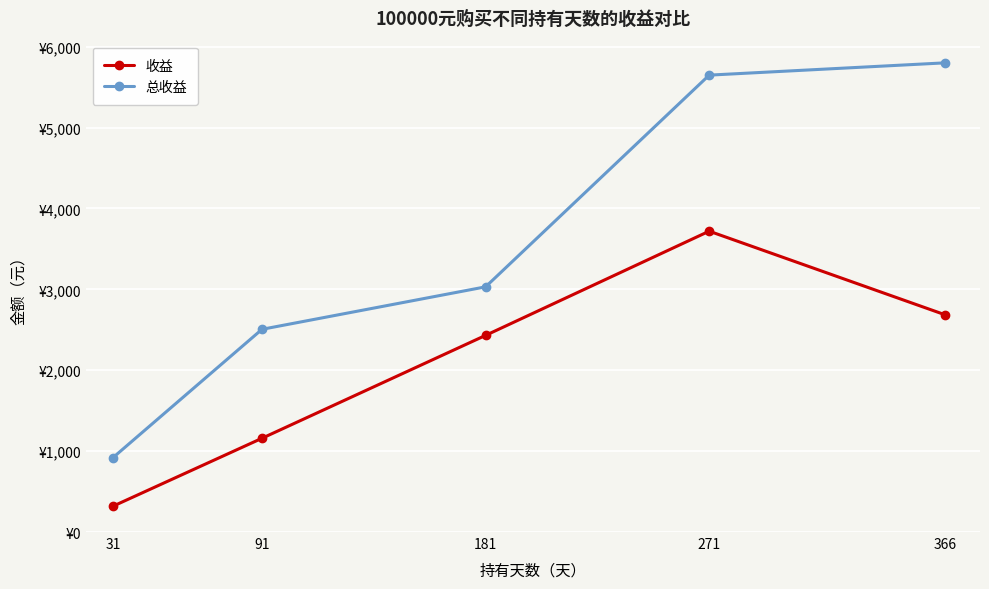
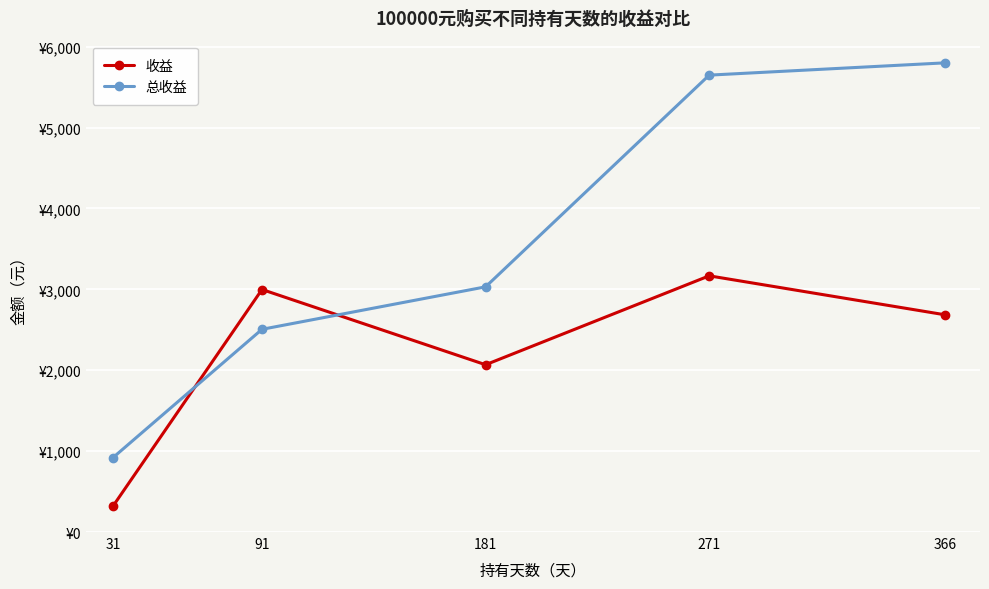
收益, 91: ¥1,200 -> ¥3,000
收益, 181: ¥2,400 -> ¥2,100
收益, 271: ¥3,700 -> ¥3,200
